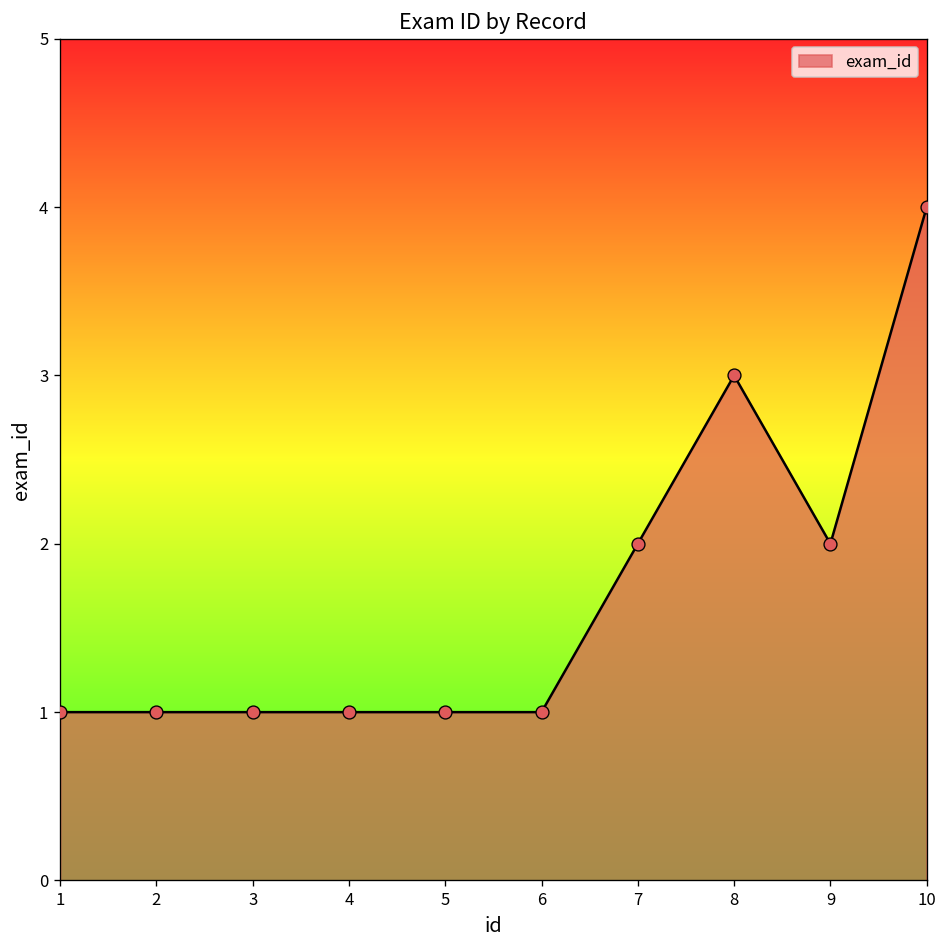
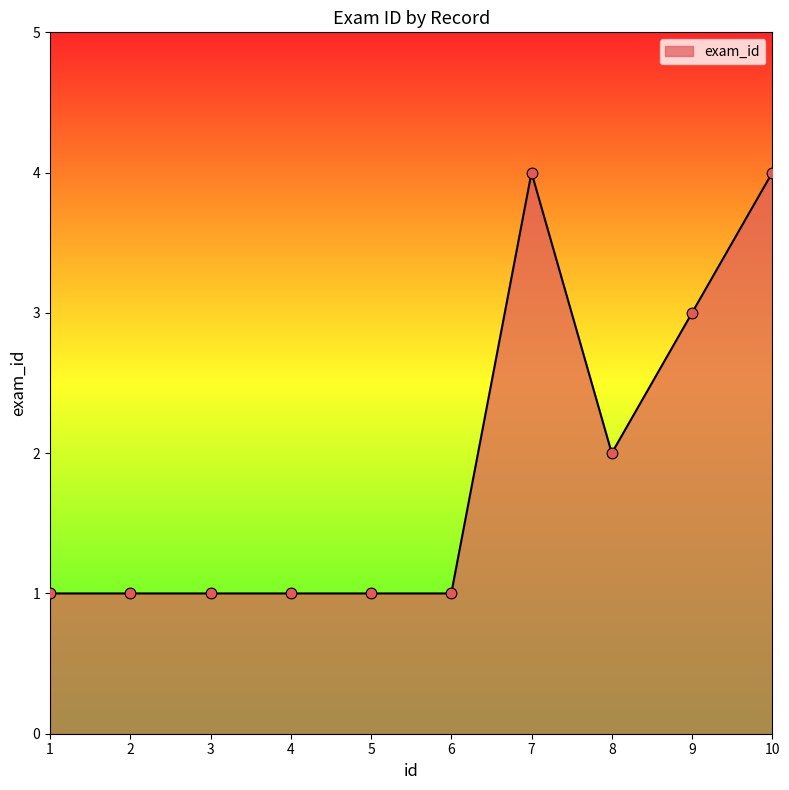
7: 2 -> 4
8: 3 -> 2
9: 2 -> 3
